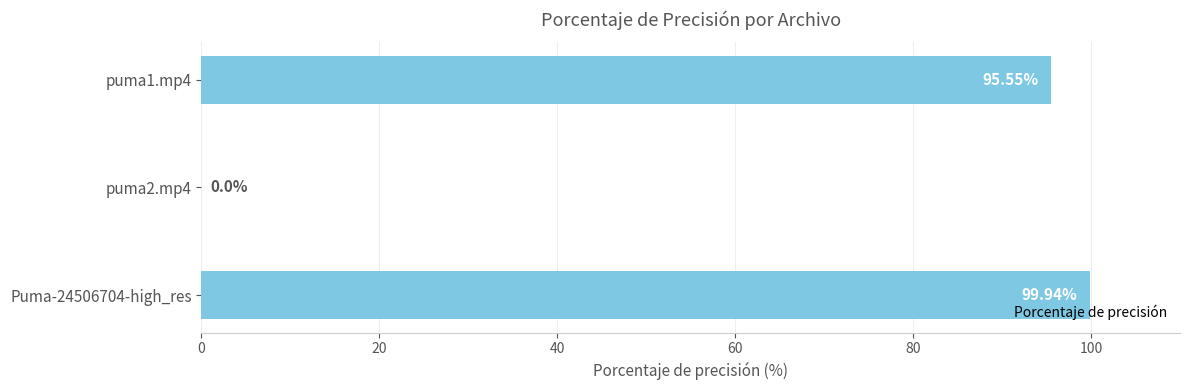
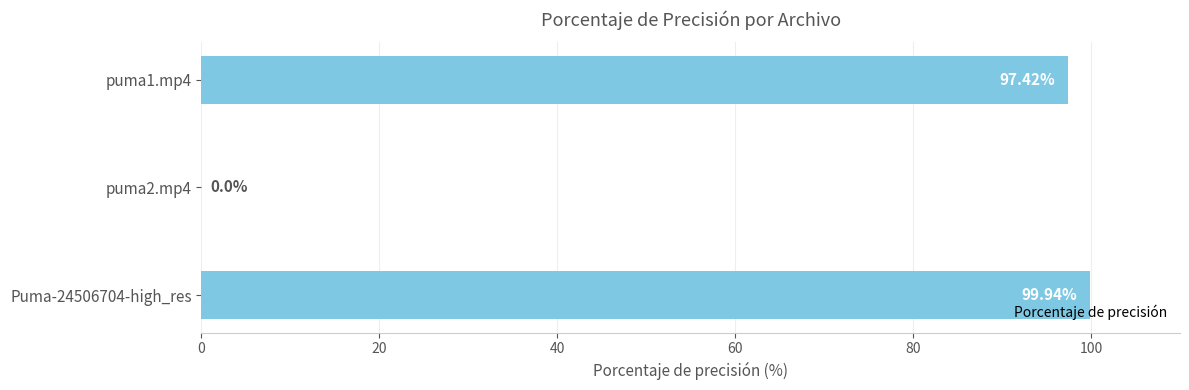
puma1.mp4: 95.55% -> 97.42%
